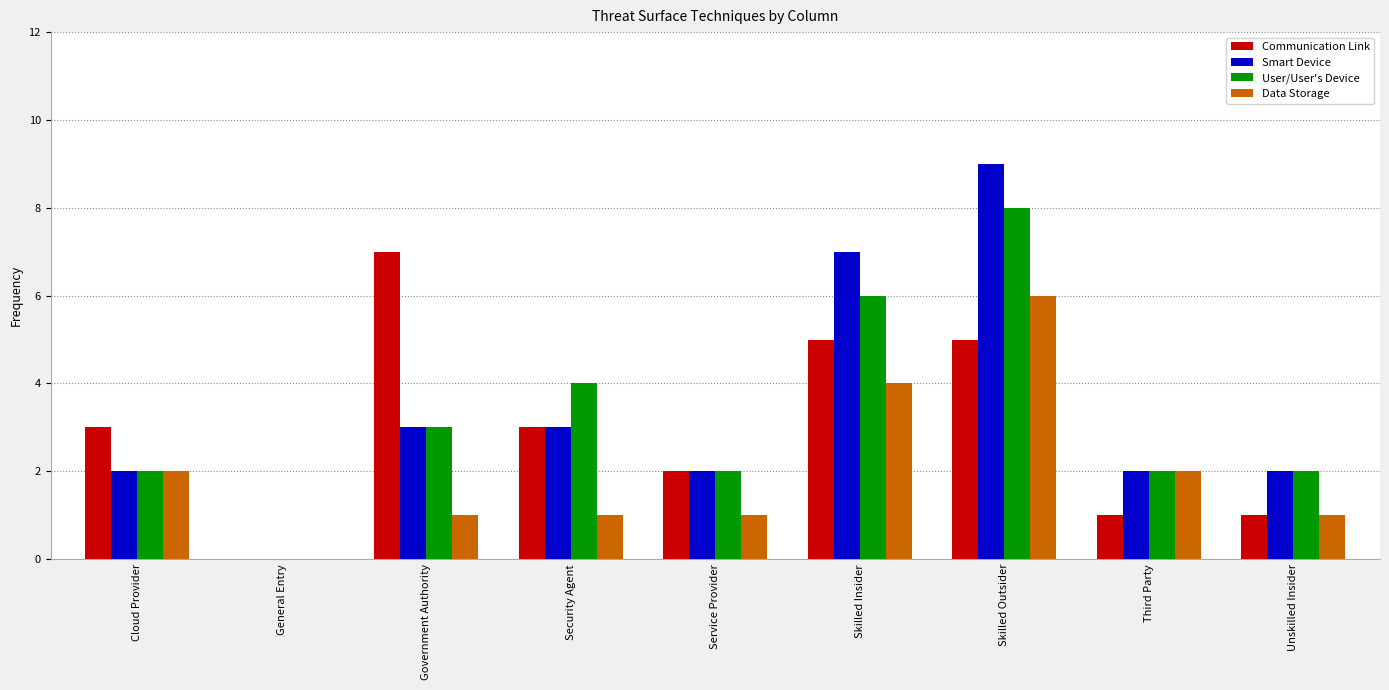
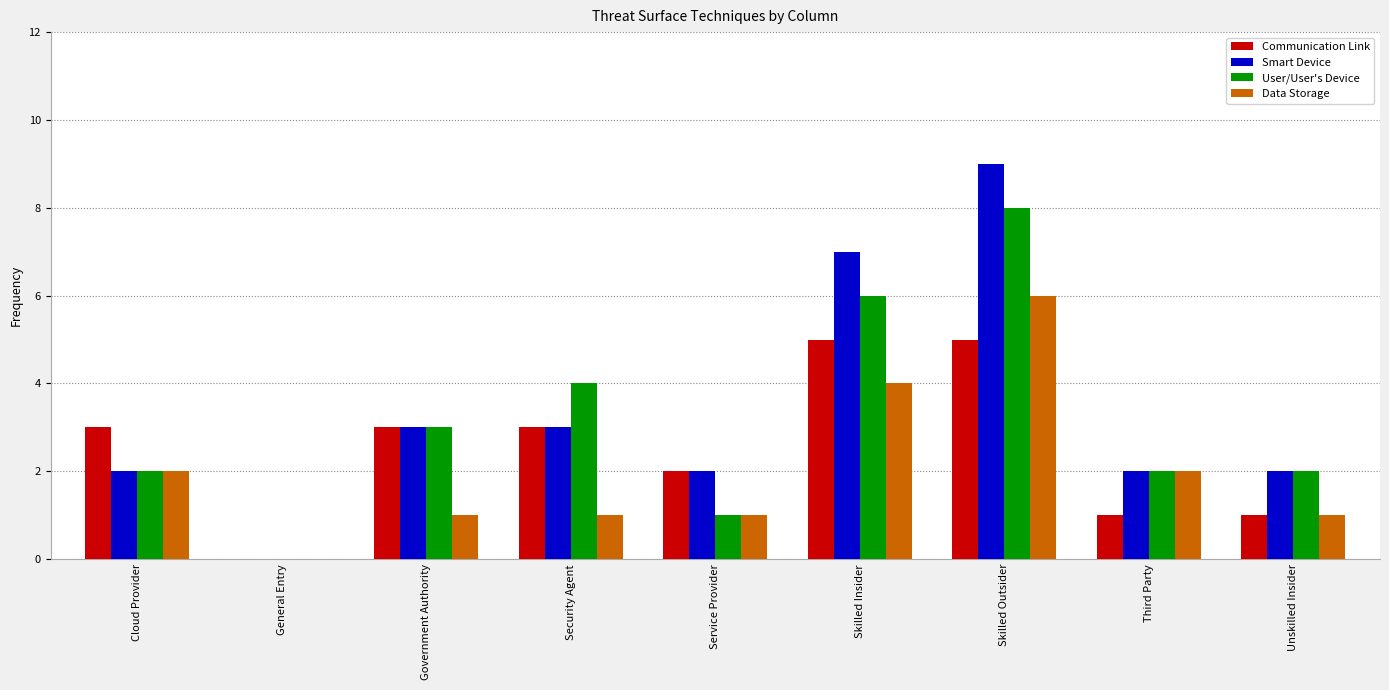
Communication Link, Government Authority: 7 -> 3
User/User's Device, Service Provider: 2 -> 1
